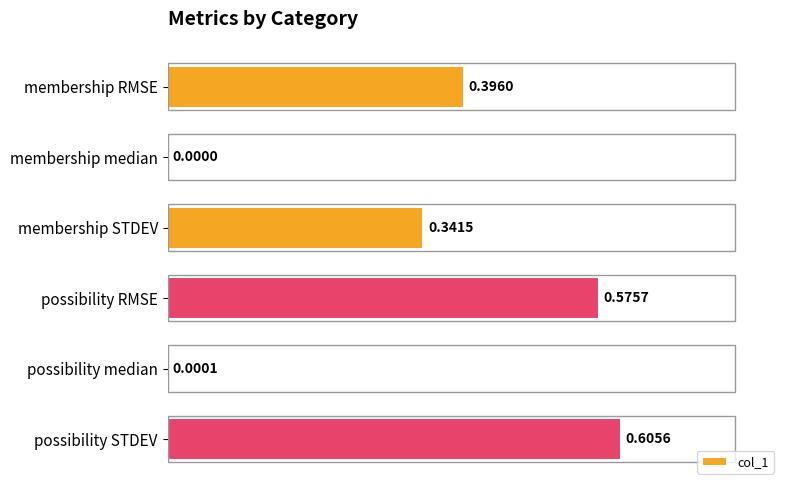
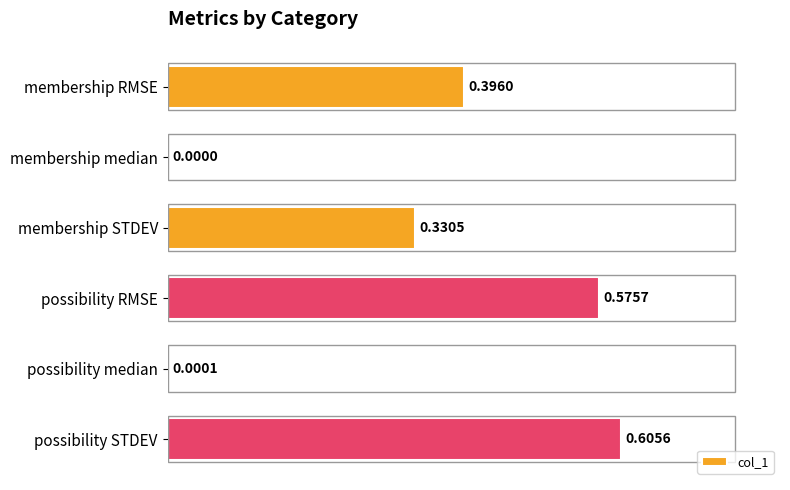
membership STDEV: 0.3415 -> 0.3305
